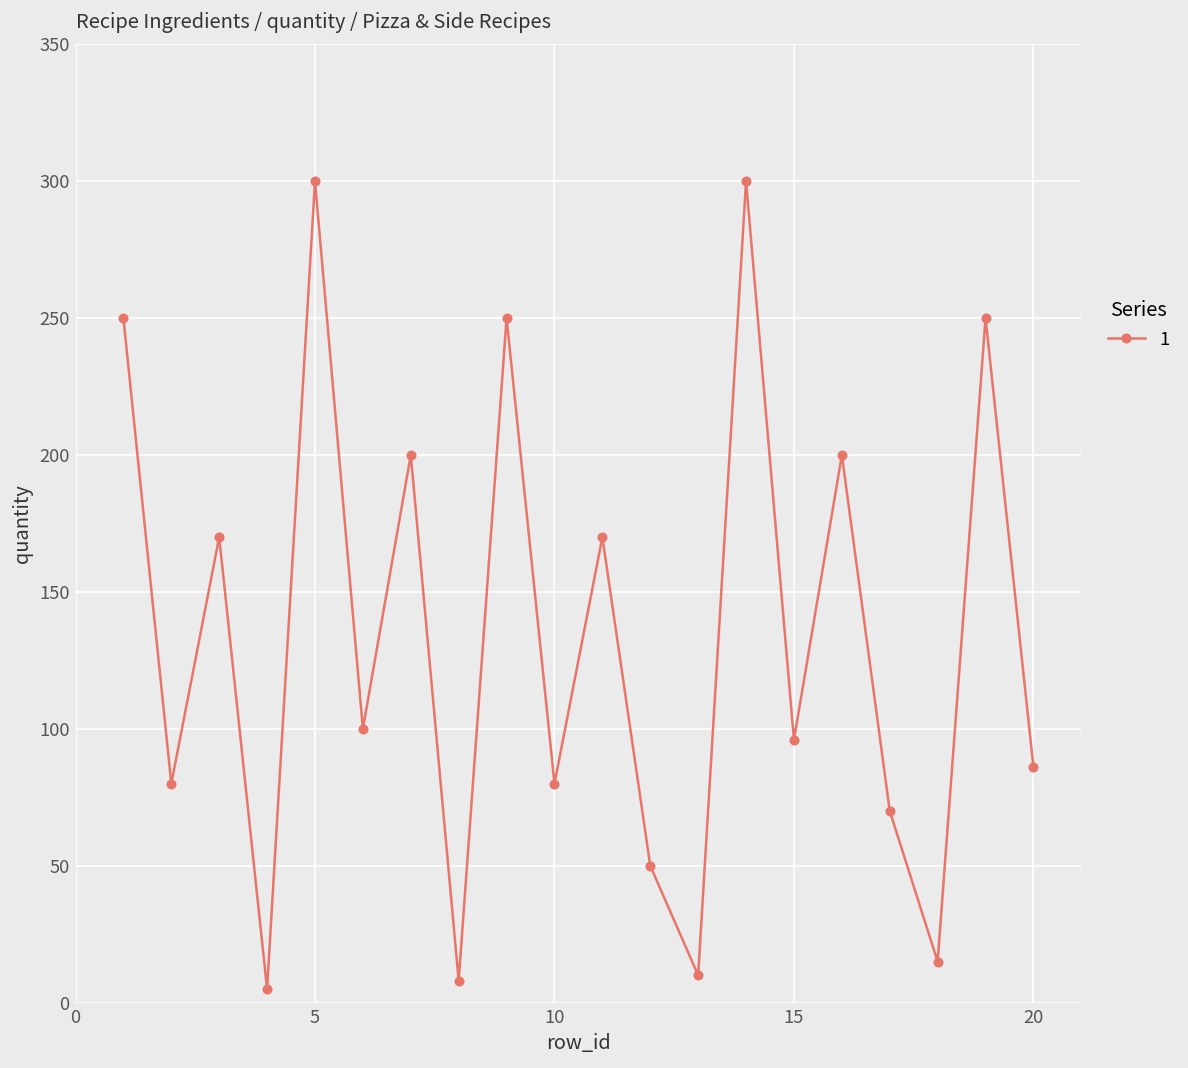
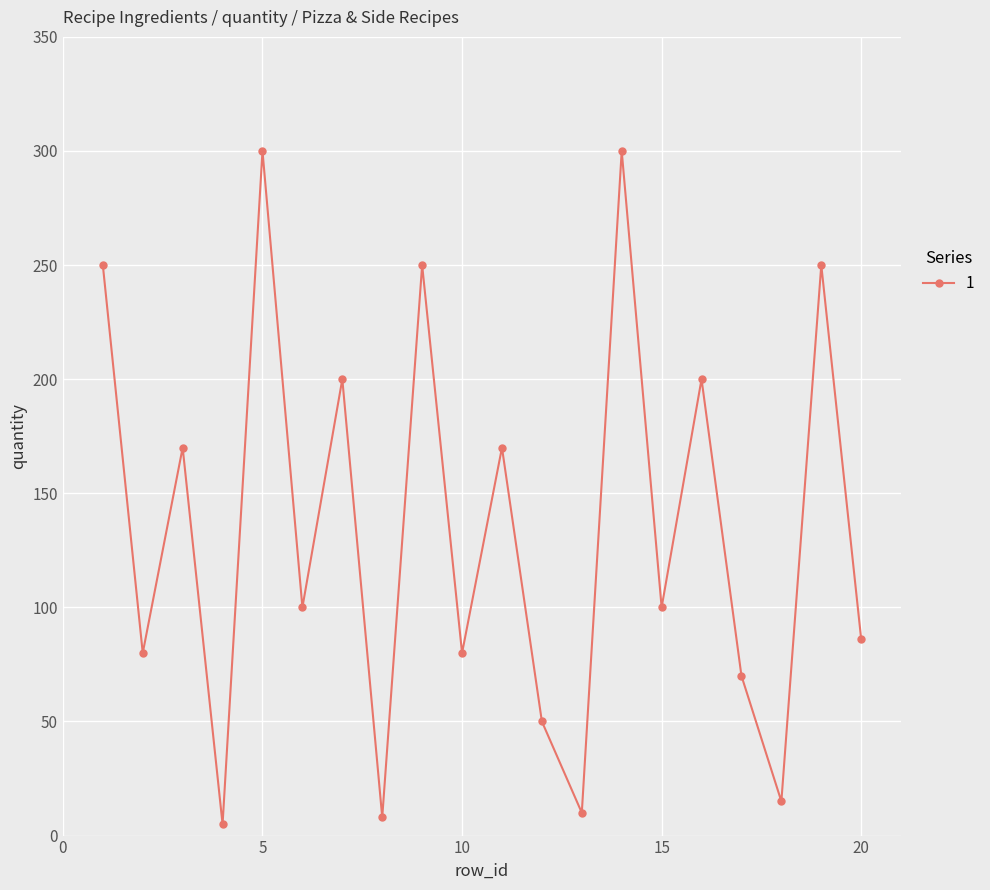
15: 96 -> 100
